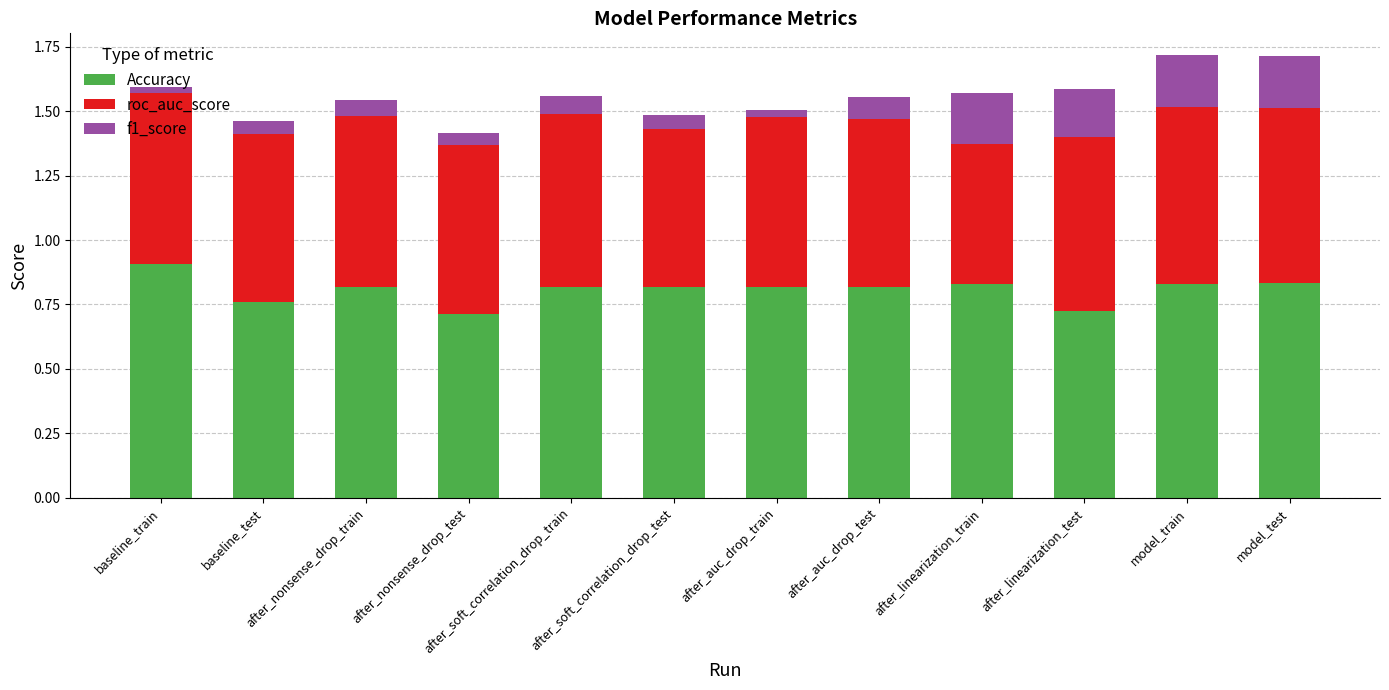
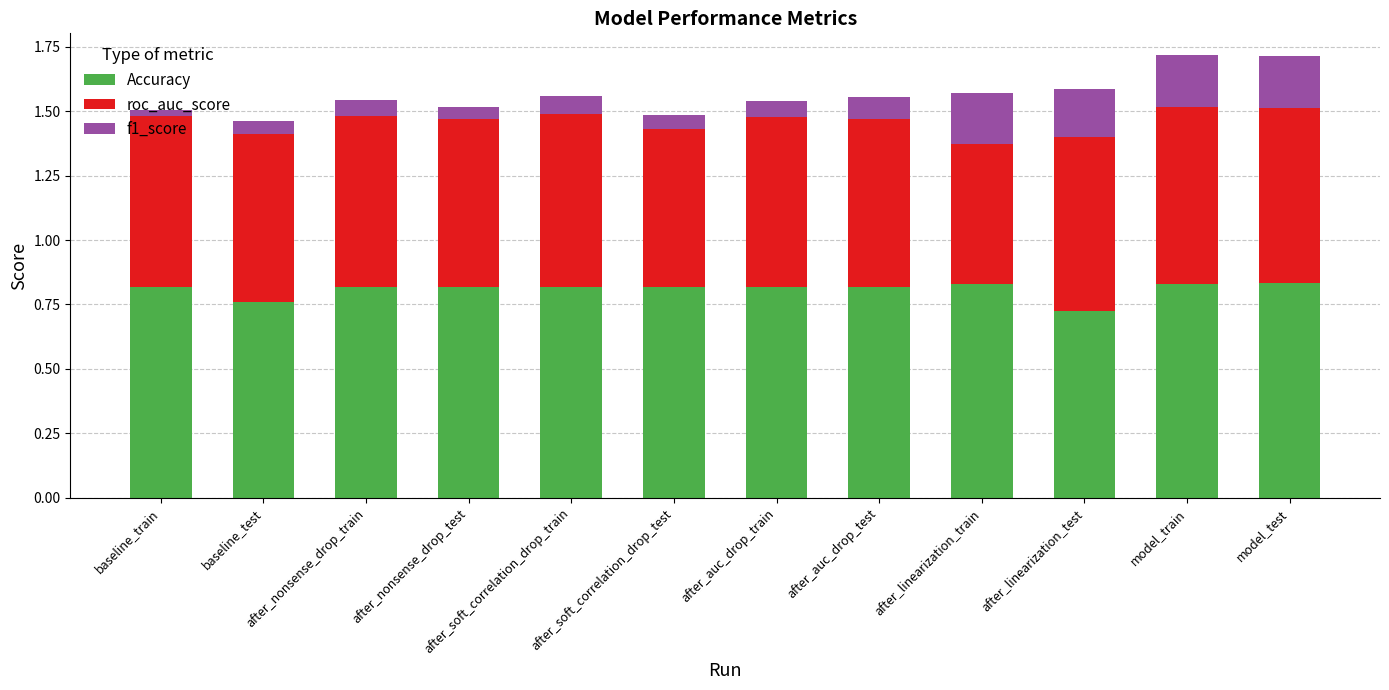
Accuracy, baseline_train: 0.91 -> 0.82
Accuracy, after_nonsense_drop_test: 0.71 -> 0.82
f1_score, after_auc_drop_train: 0.03 -> 0.06
